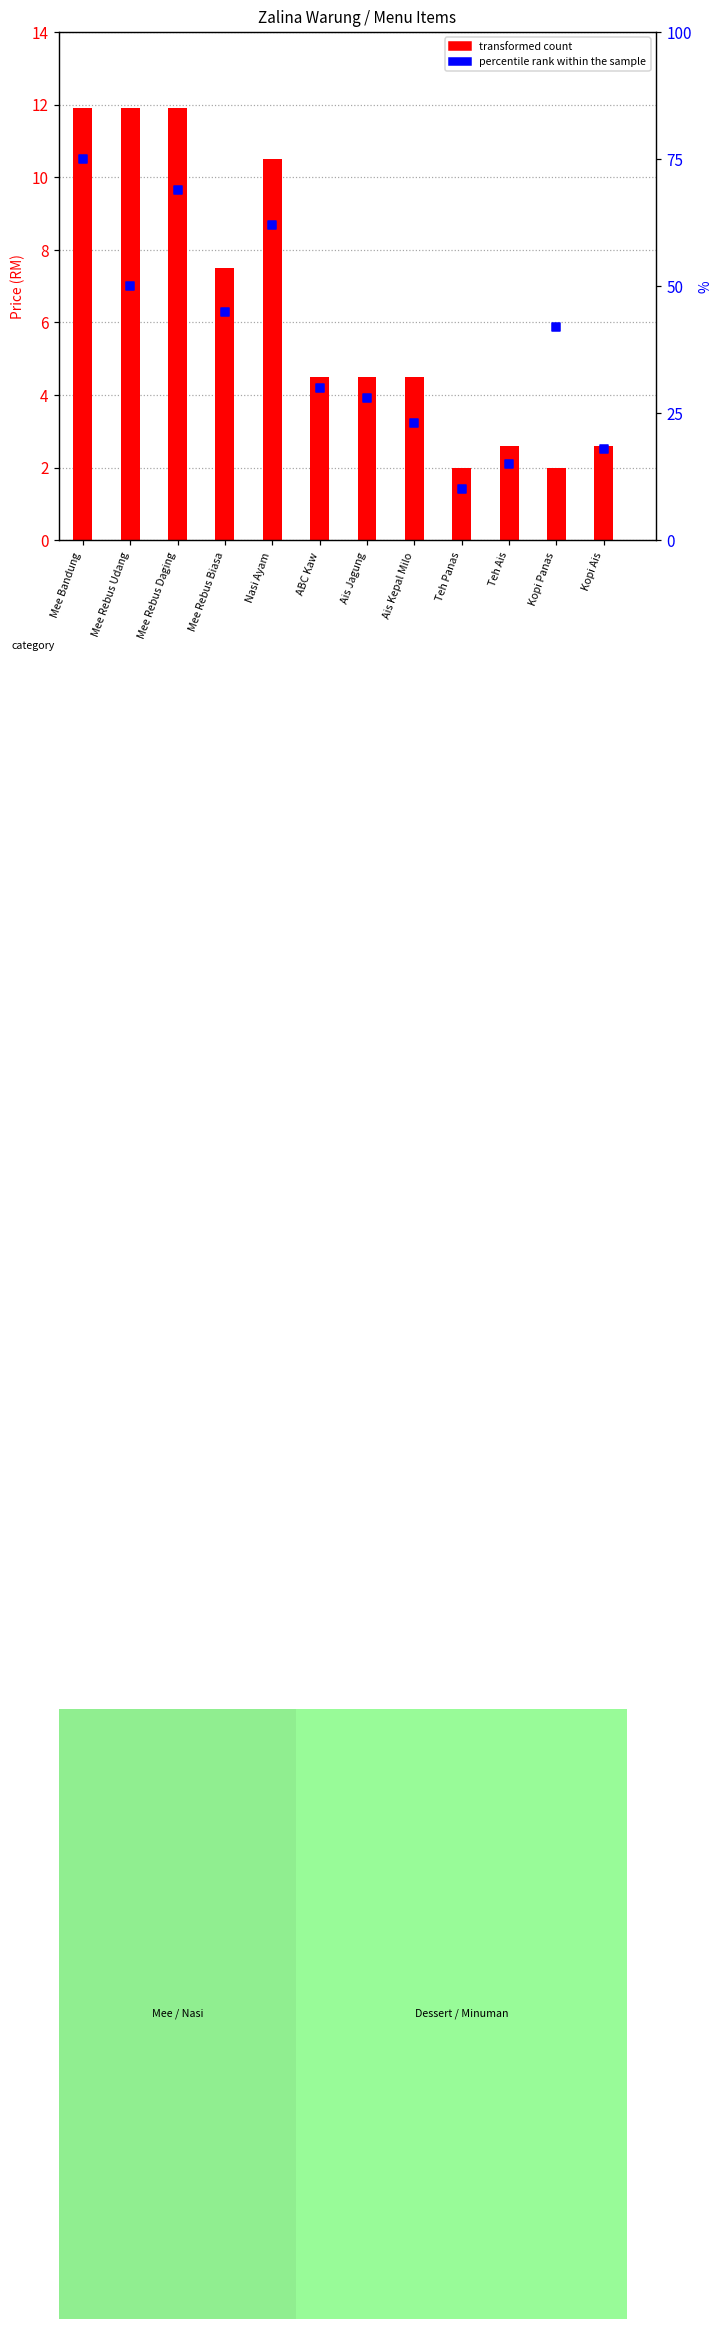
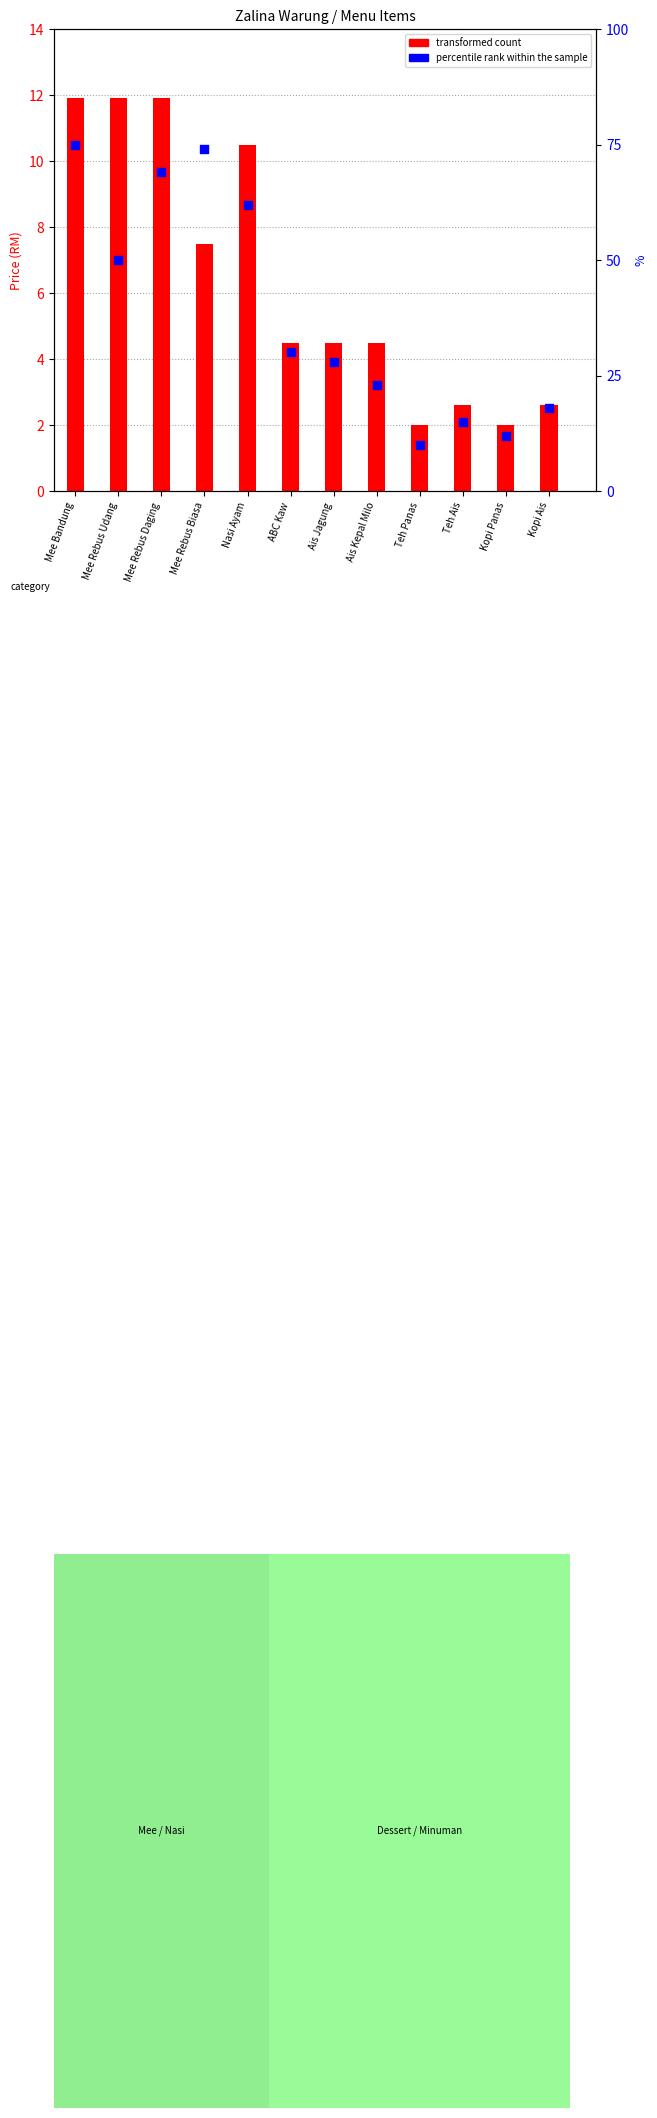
percentile rank within the sample, Mee Rebus Biasa: 45 -> 74
percentile rank within the sample, Kopi Panas: 42 -> 12
